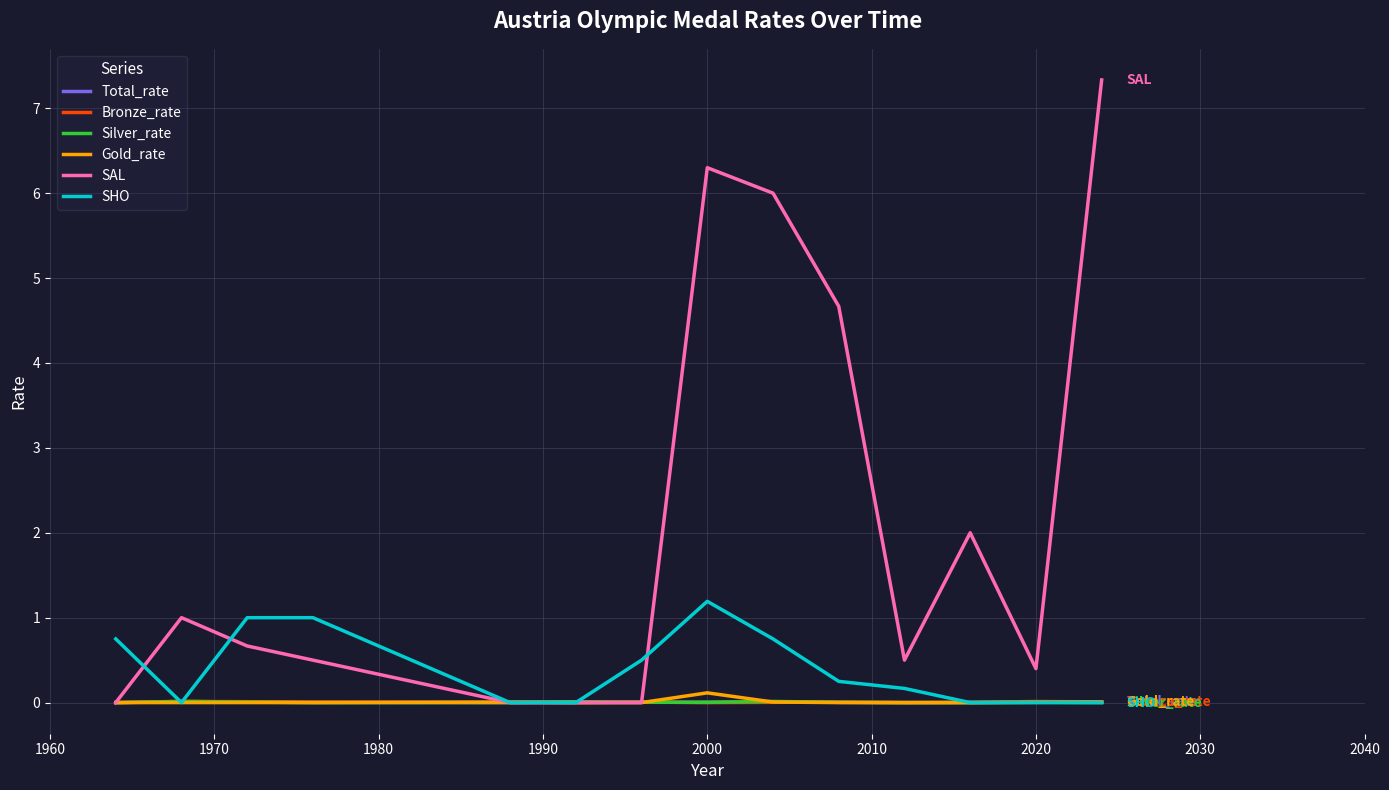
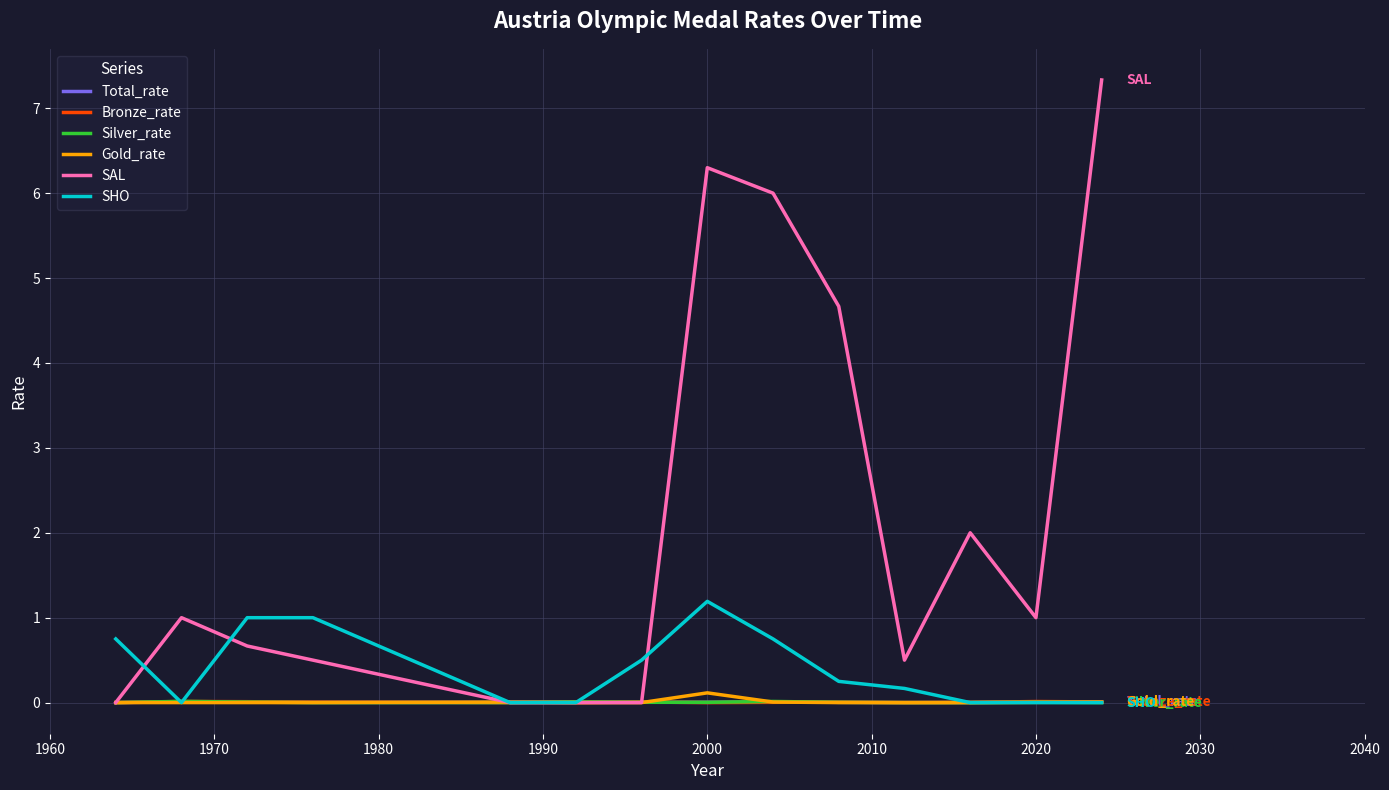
SAL, 2020: 0.4 -> 1.0
